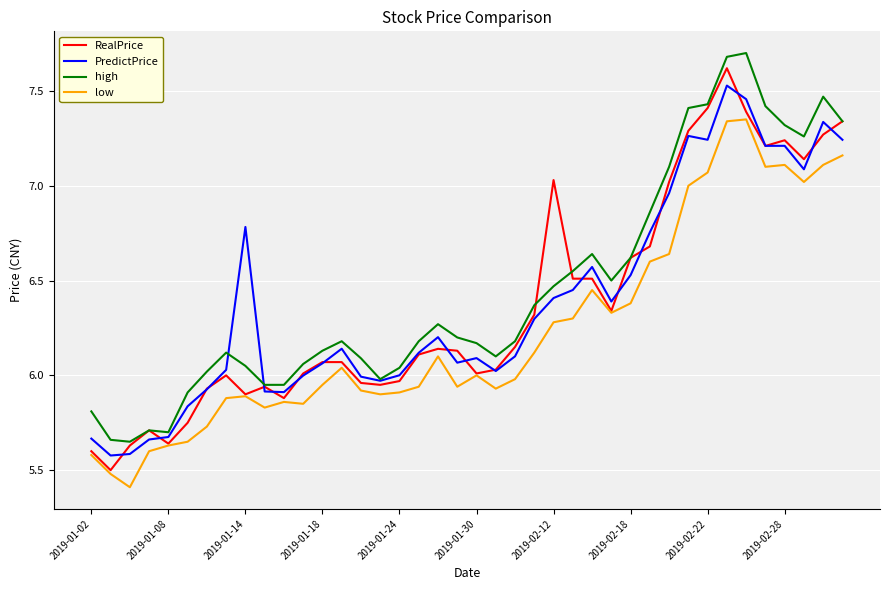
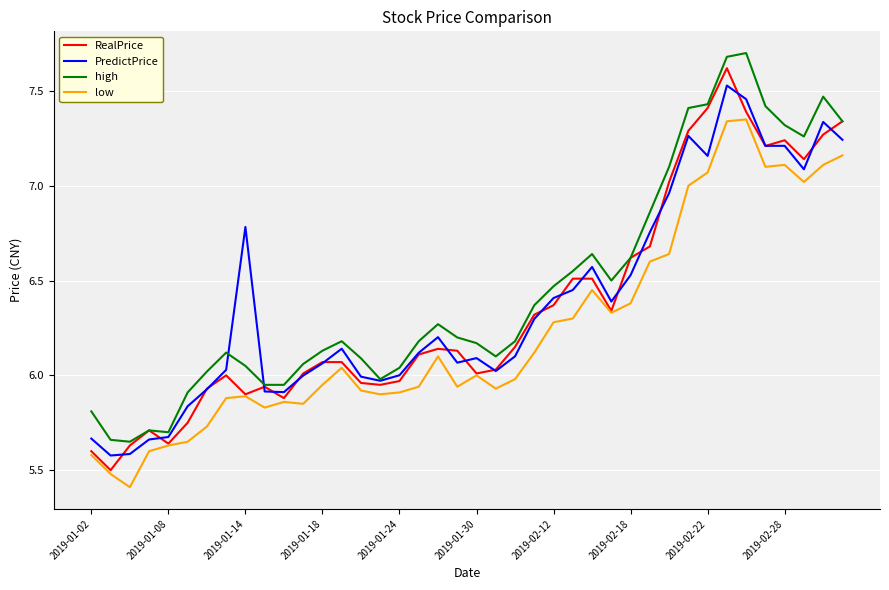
RealPrice, 2019-02-12: 7.03 -> 6.37
PredictPrice, 2019-02-22: 7.24 -> 7.16
